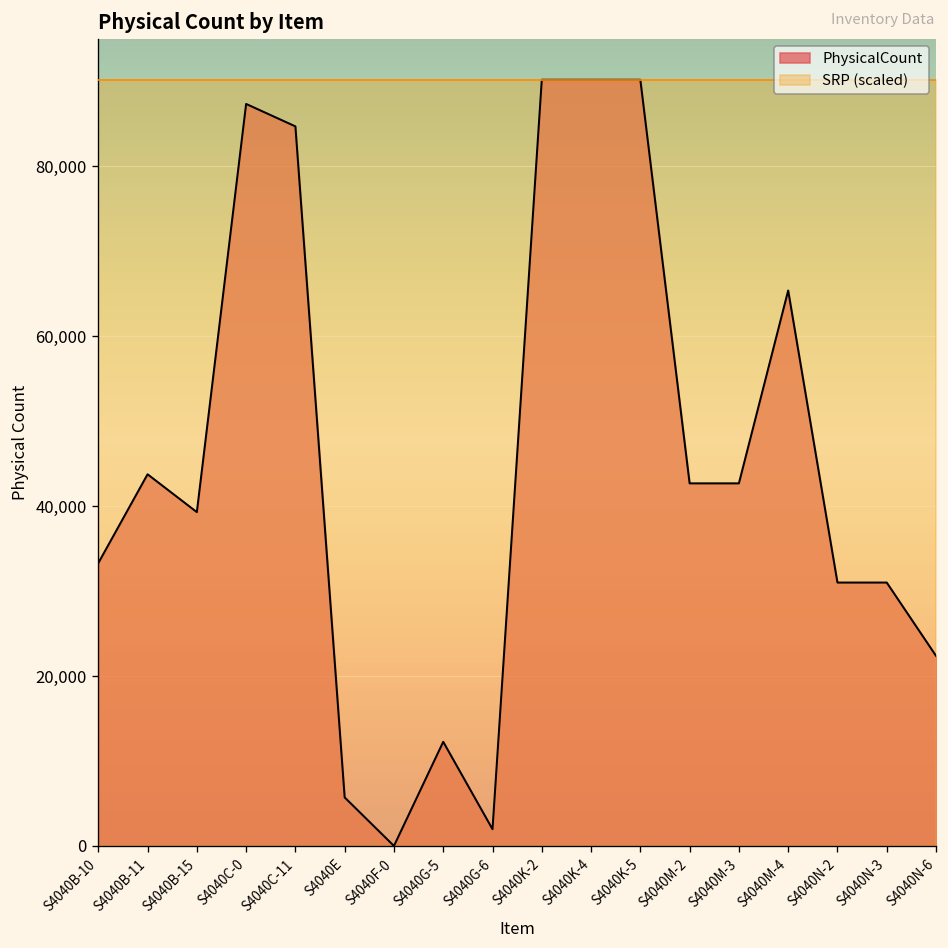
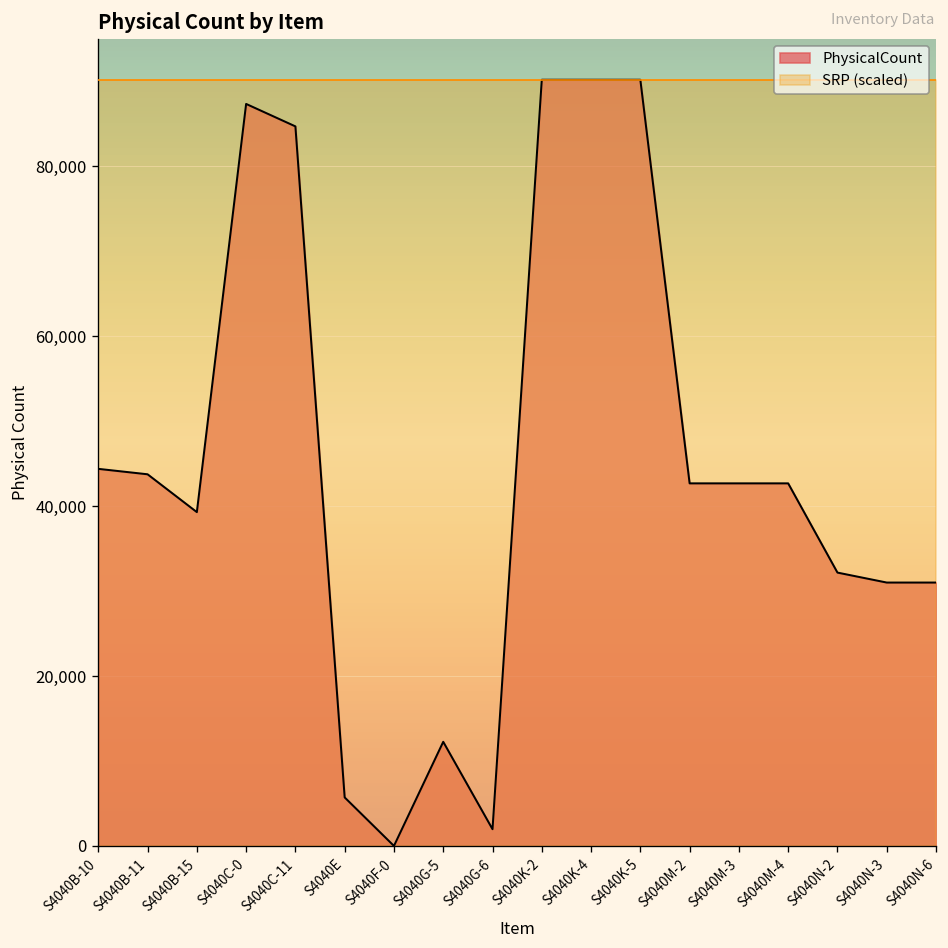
PhysicalCount, S4040B-10: 33,000 -> 44,000
PhysicalCount, S4040M-4: 65,000 -> 43,000
PhysicalCount, S4040N-2: 31,000 -> 32,000
PhysicalCount, S4040N-6: 22,000 -> 31,000
